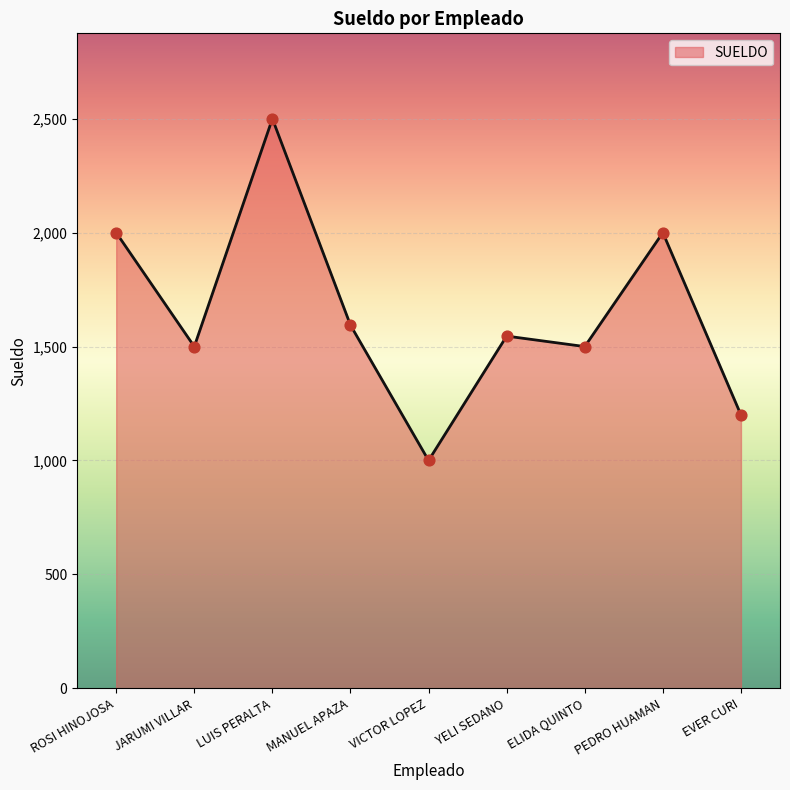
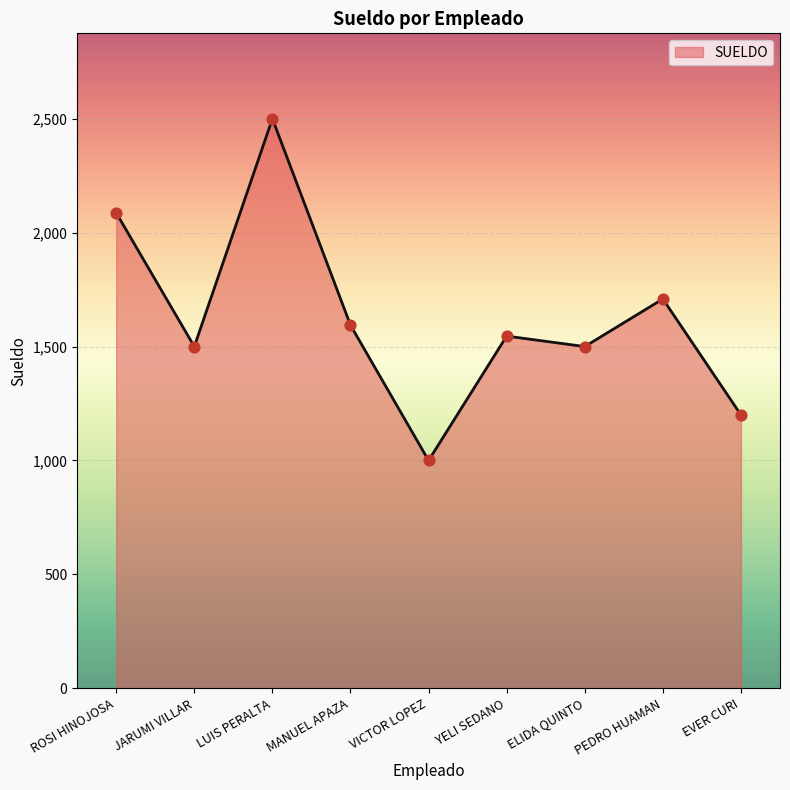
ROSI HINOJOSA: 2,000 -> 2,090
PEDRO HUAMAN: 2,000 -> 1,710
